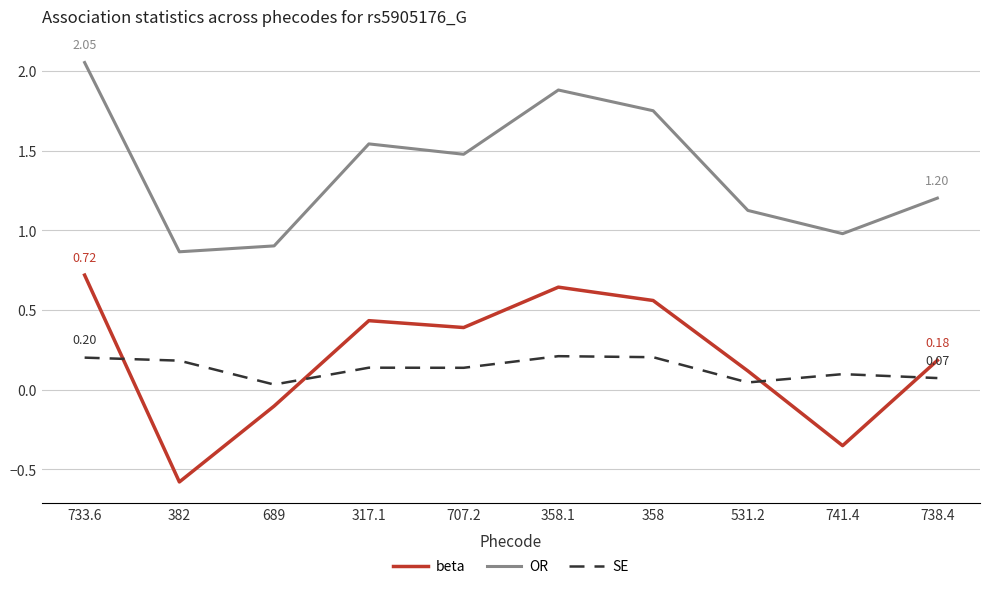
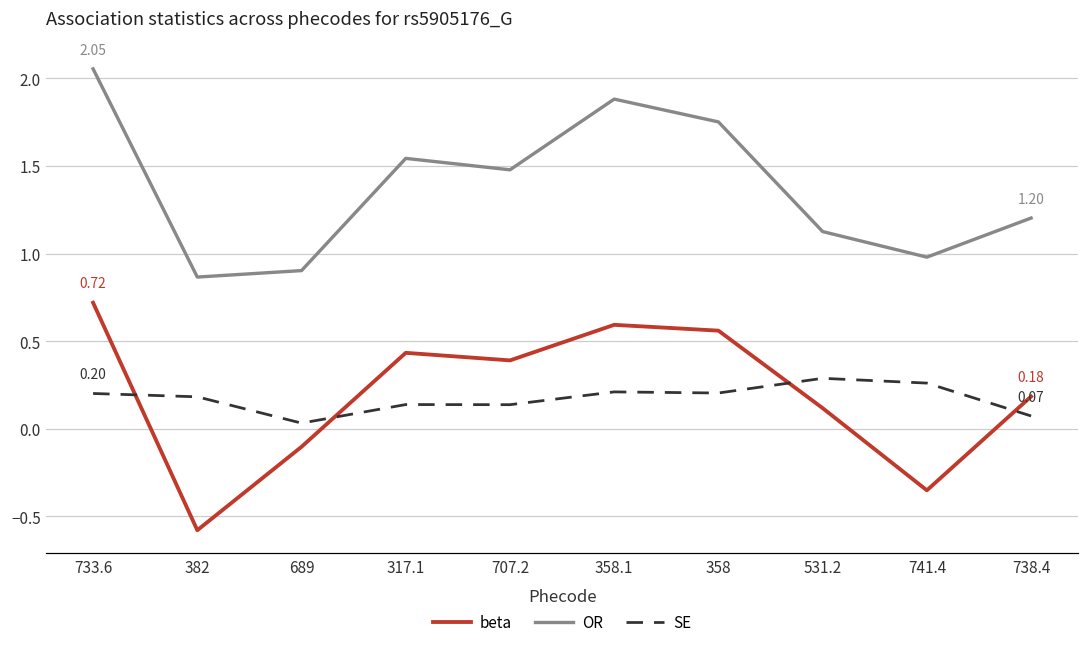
beta, 358.1: 0.64 -> 0.59
SE, 531.2: 0.05 -> 0.29
SE, 741.4: 0.10 -> 0.26
